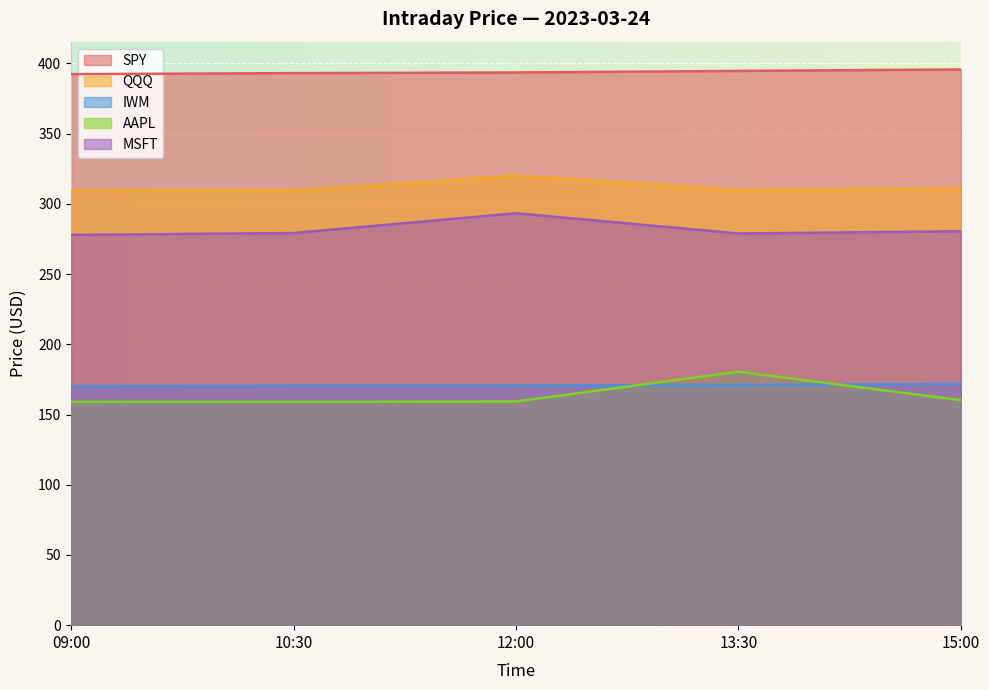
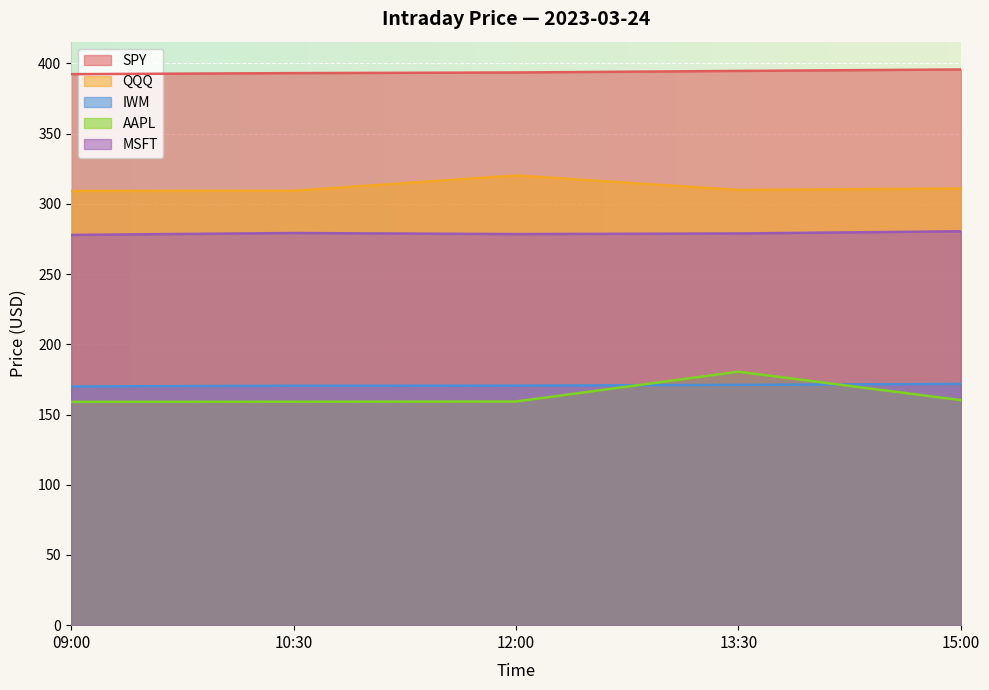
MSFT, 12:00: 293 -> 279
